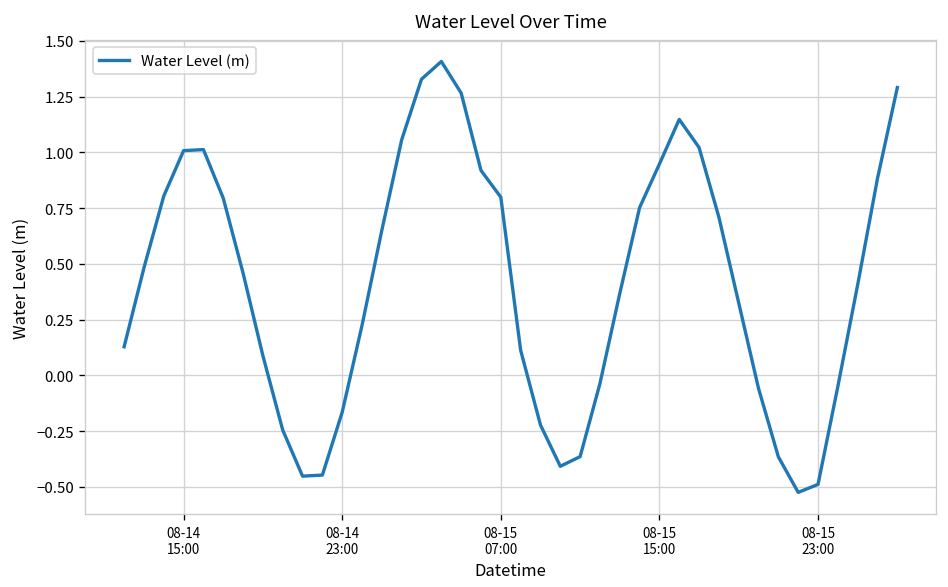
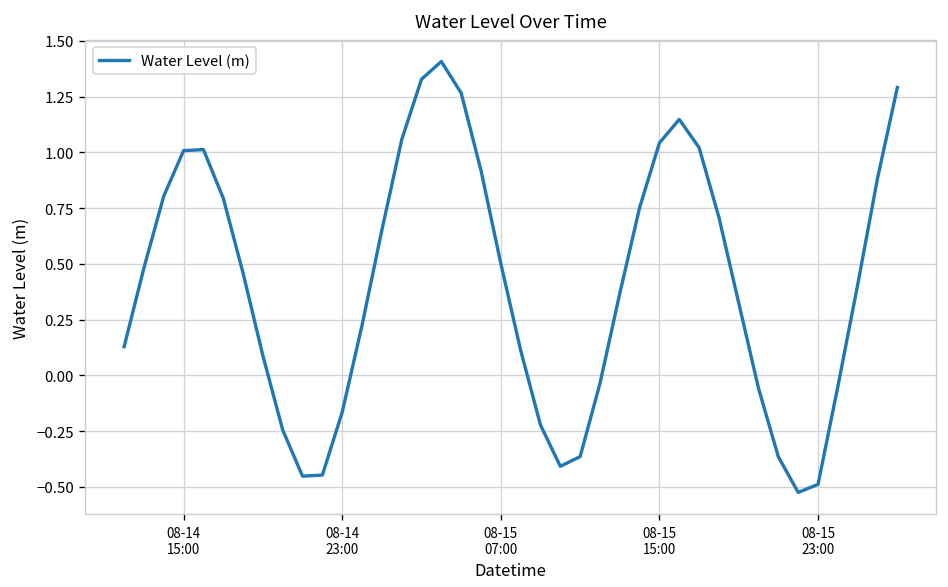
08-15 07:00: 0.80 -> 0.50
08-15 15:00: 0.95 -> 1.04
